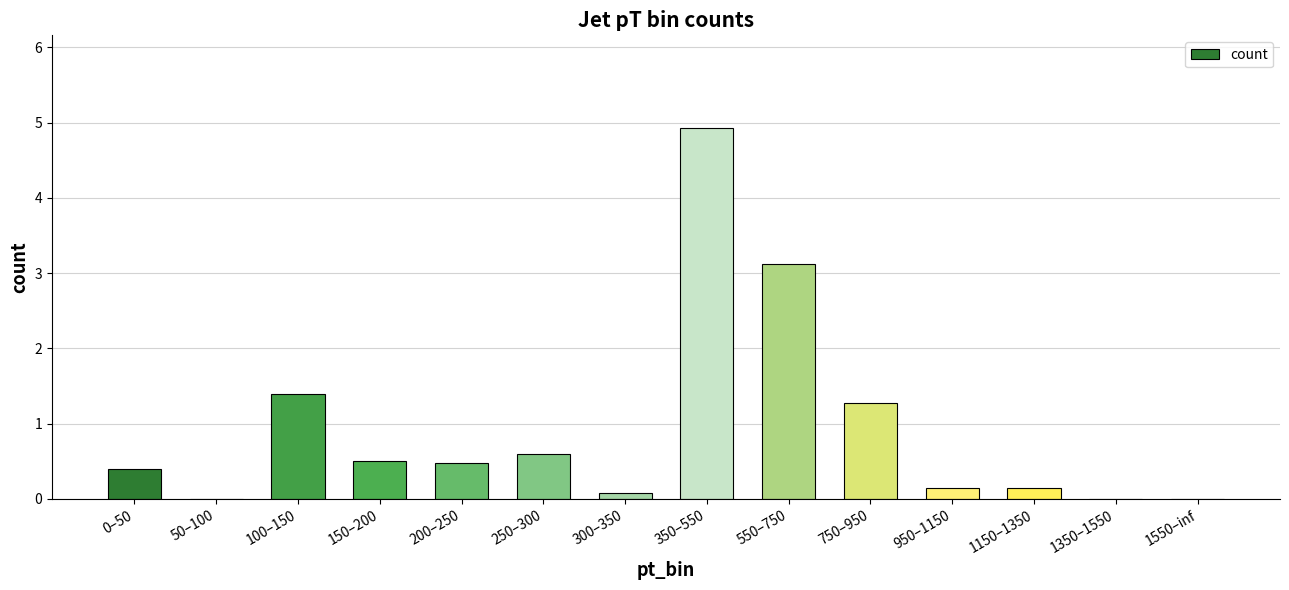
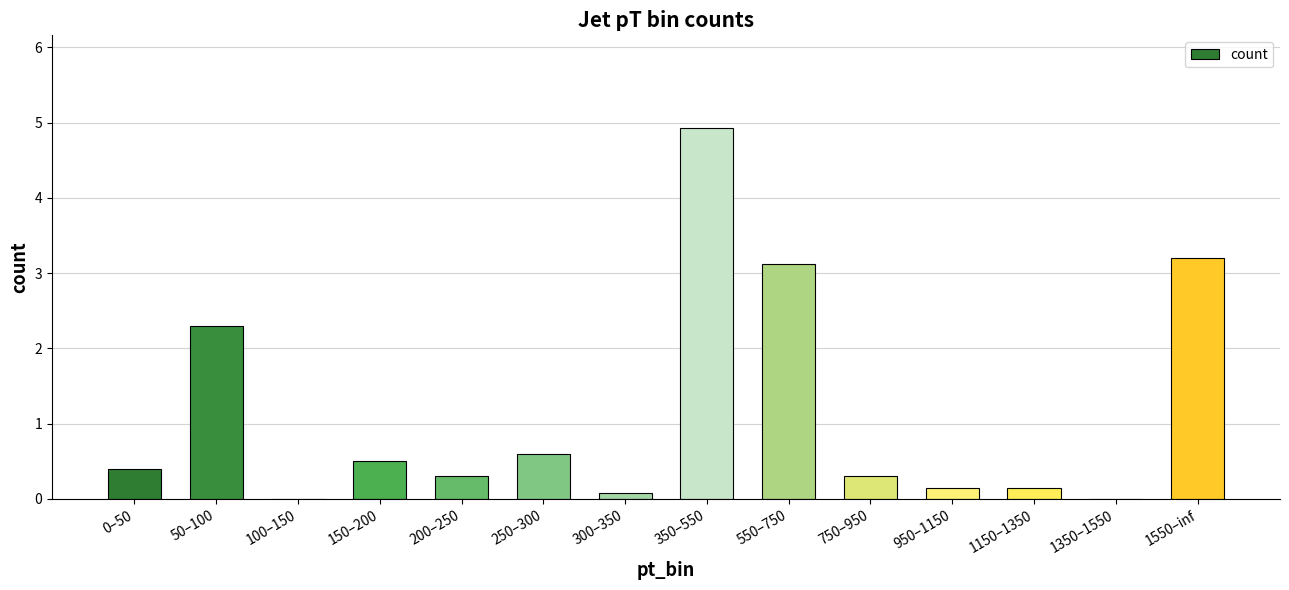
50–100: 0.0 -> 2.3
100–150: 1.4 -> 0.0
200–250: 0.5 -> 0.3
750–950: 1.3 -> 0.3
1550–inf: 0.0 -> 3.2
